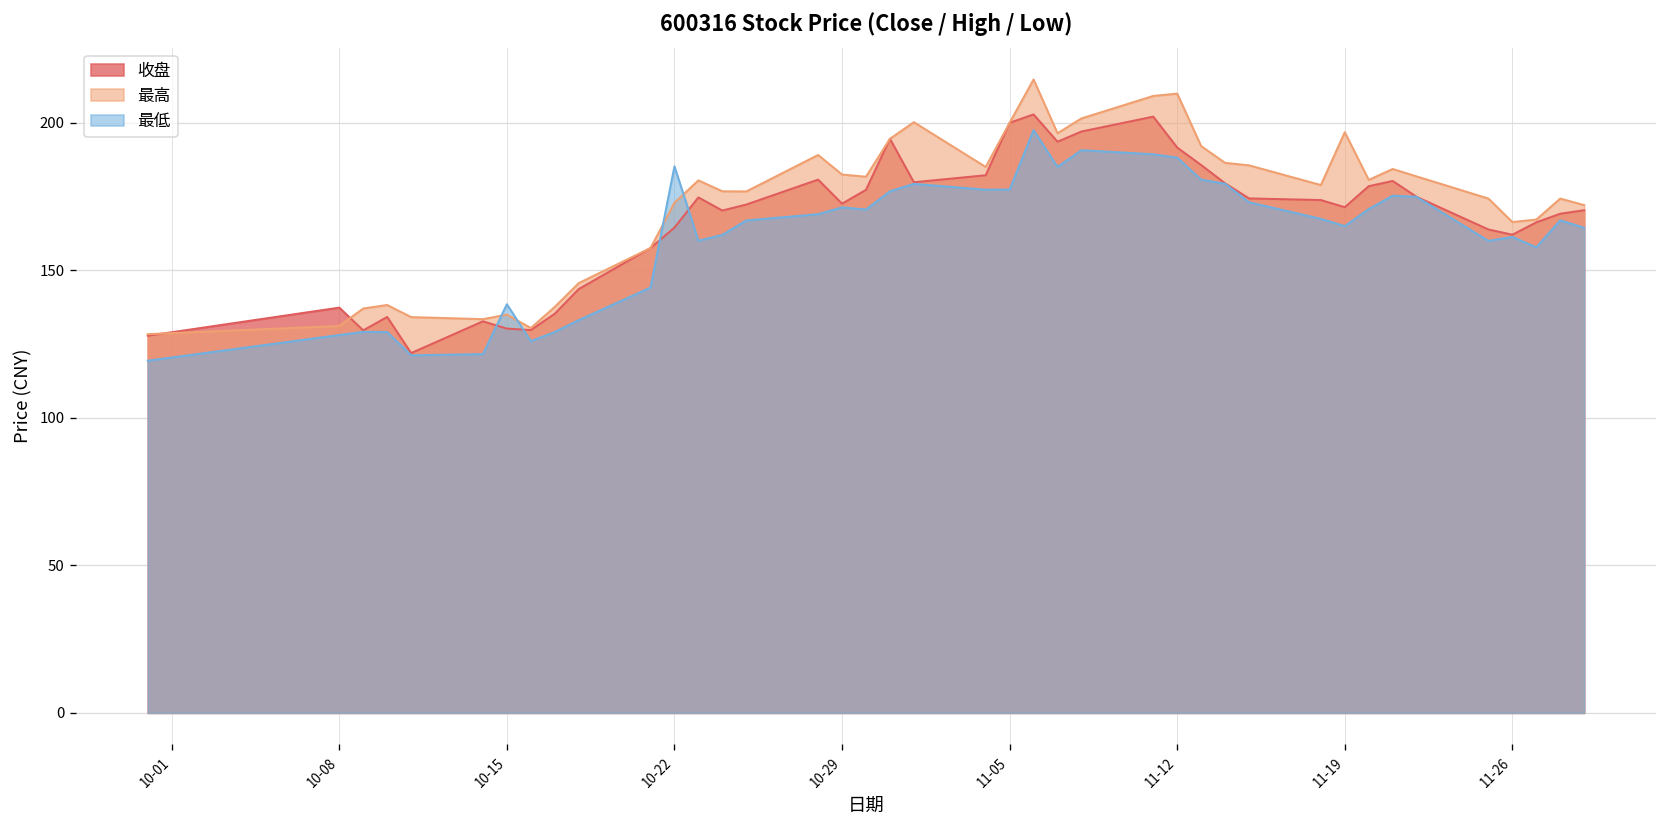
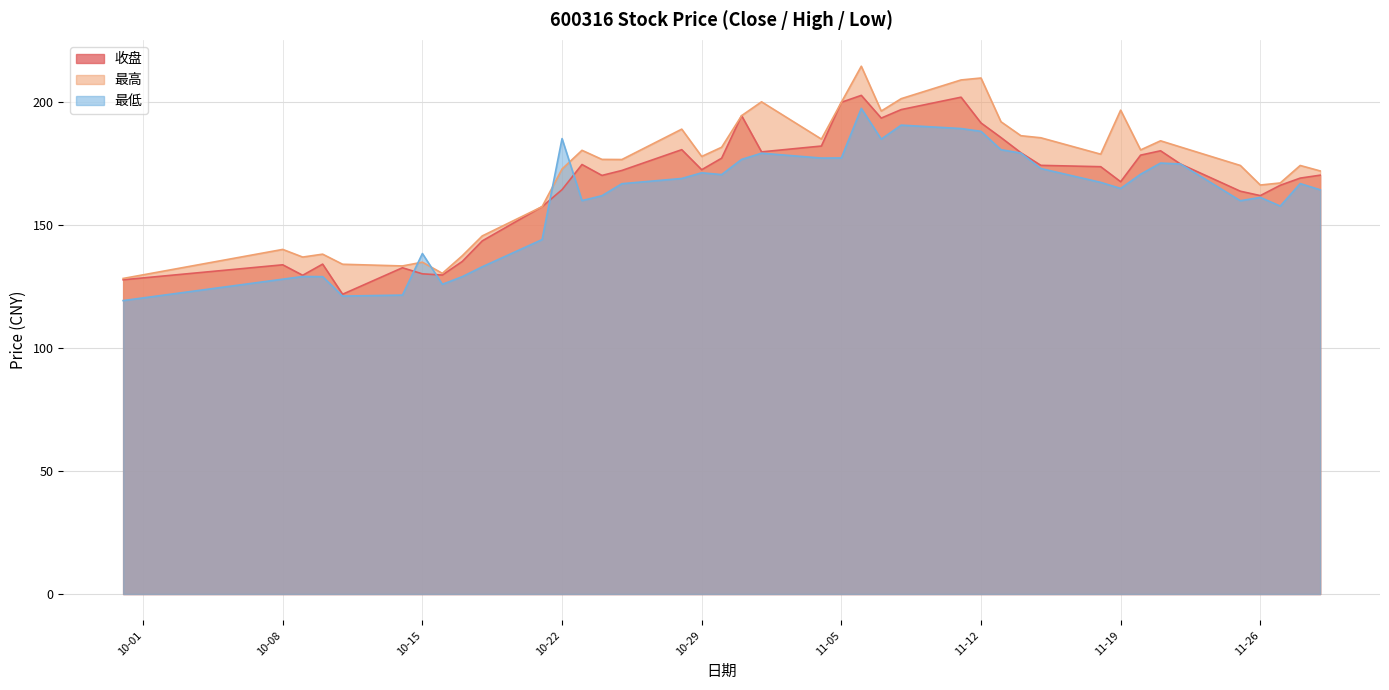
收盘, 10-08: 137 -> 134
最高, 10-08: 131 -> 140
最高, 10-29: 182 -> 178
收盘, 11-19: 171 -> 168
